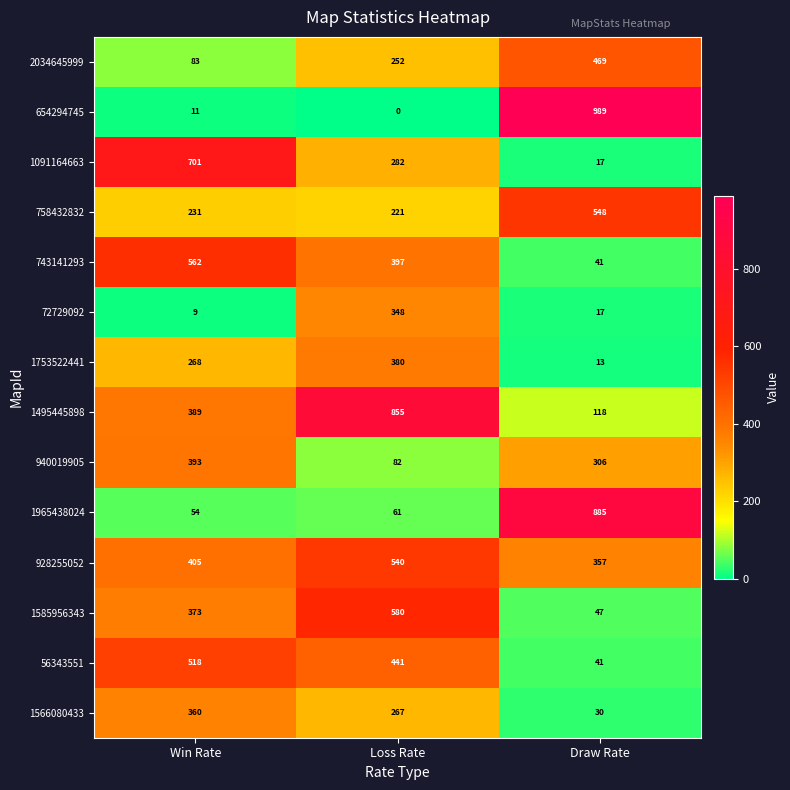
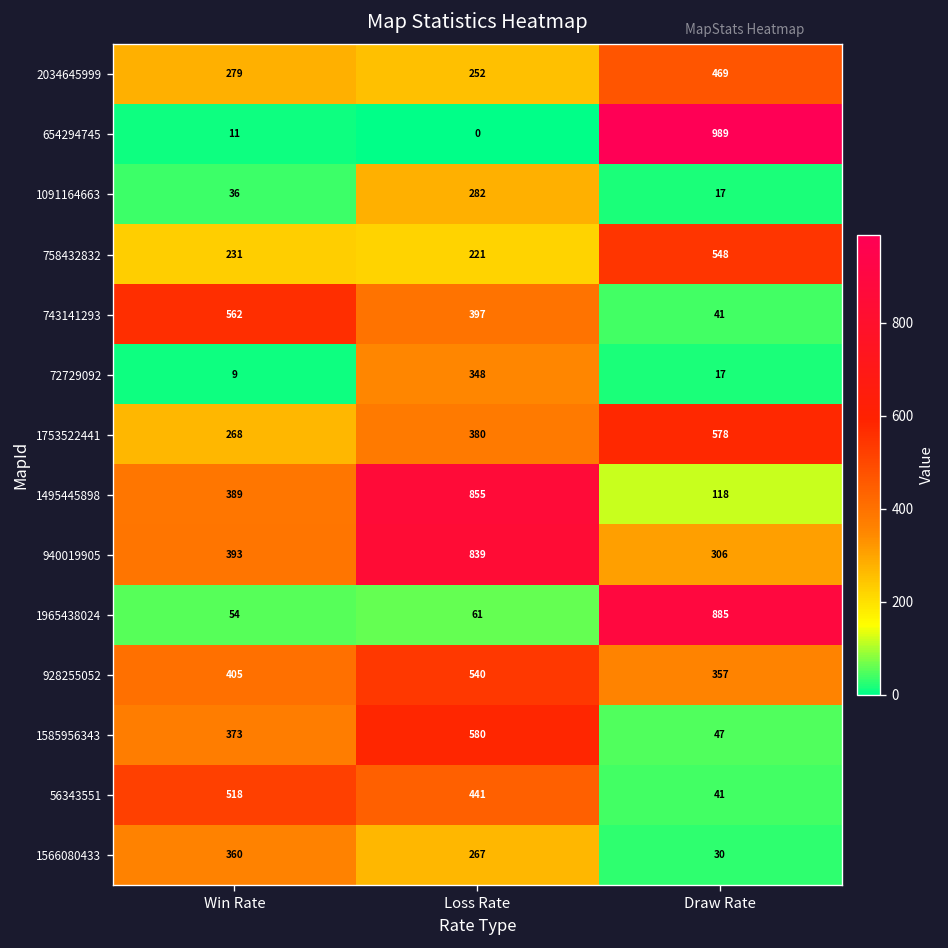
2034645999, Win Rate: 83 -> 279
1091164663, Win Rate: 701 -> 36
1753522441, Draw Rate: 13 -> 578
940019905, Loss Rate: 82 -> 839
